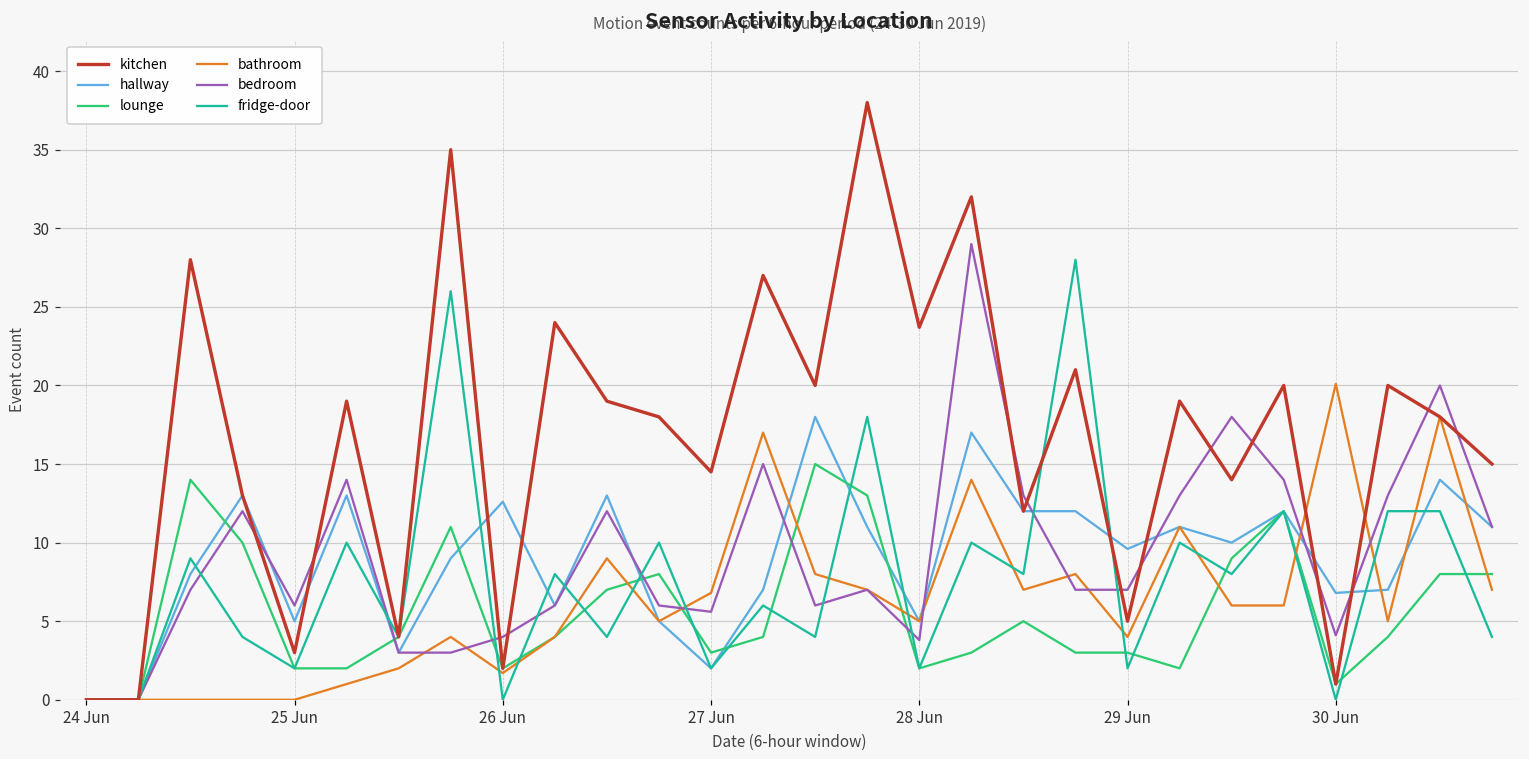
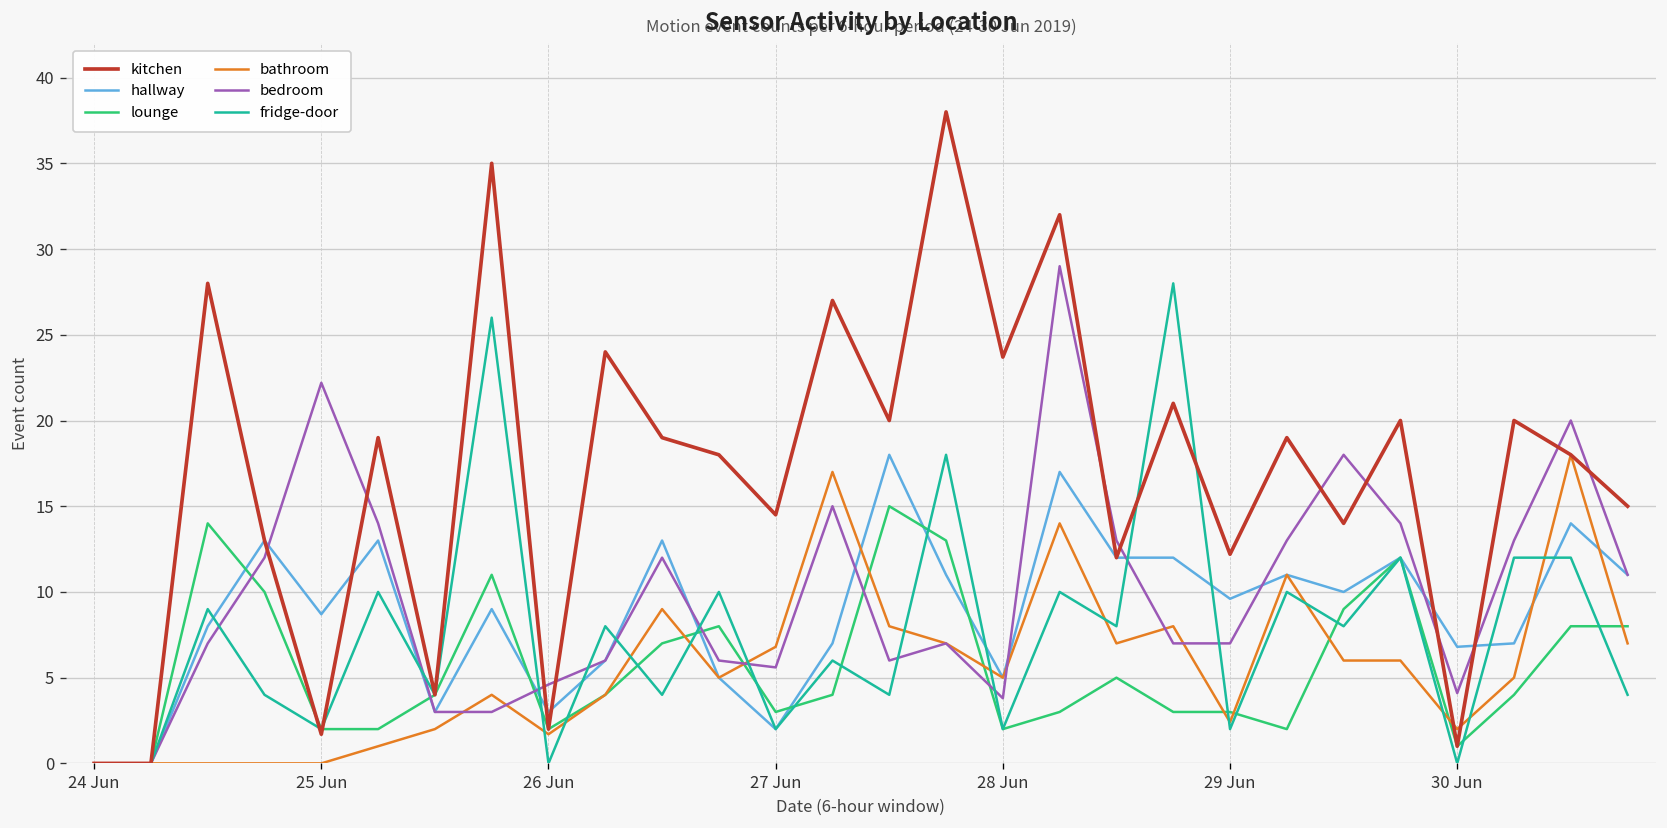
kitchen, 25 Jun: 3.0 -> 1.7
hallway, 25 Jun: 5.0 -> 8.7
bedroom, 25 Jun: 6.0 -> 22.2
hallway, 26 Jun: 12.6 -> 3.0
bedroom, 26 Jun: 4.0 -> 4.6
kitchen, 29 Jun: 5.0 -> 12.2
bathroom, 29 Jun: 4.0 -> 2.4
bathroom, 30 Jun: 20.1 -> 2.0
